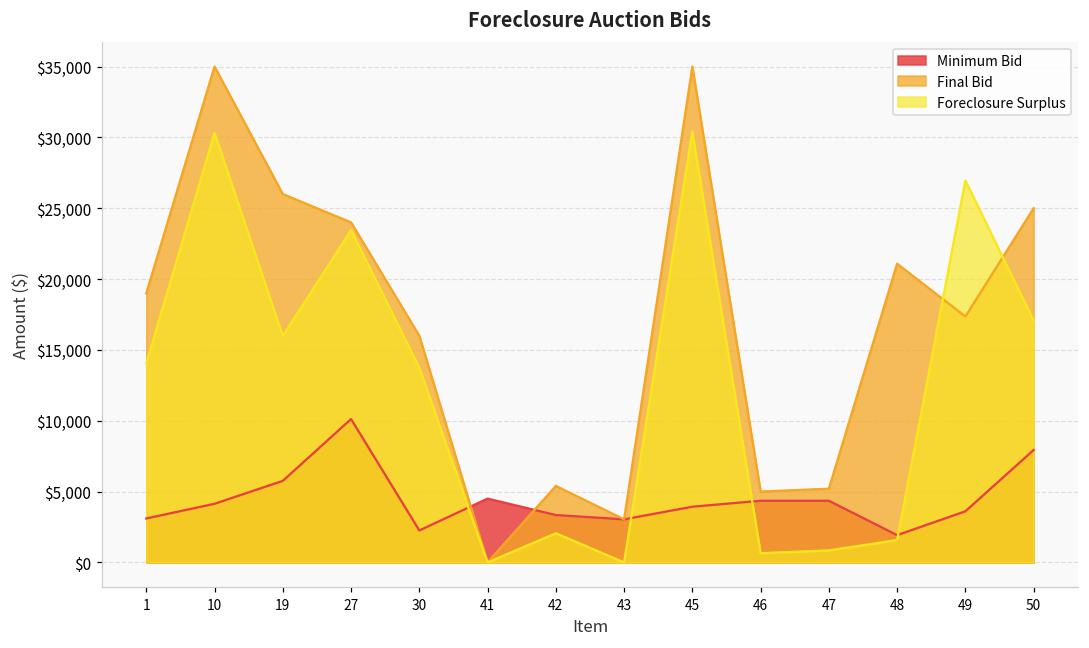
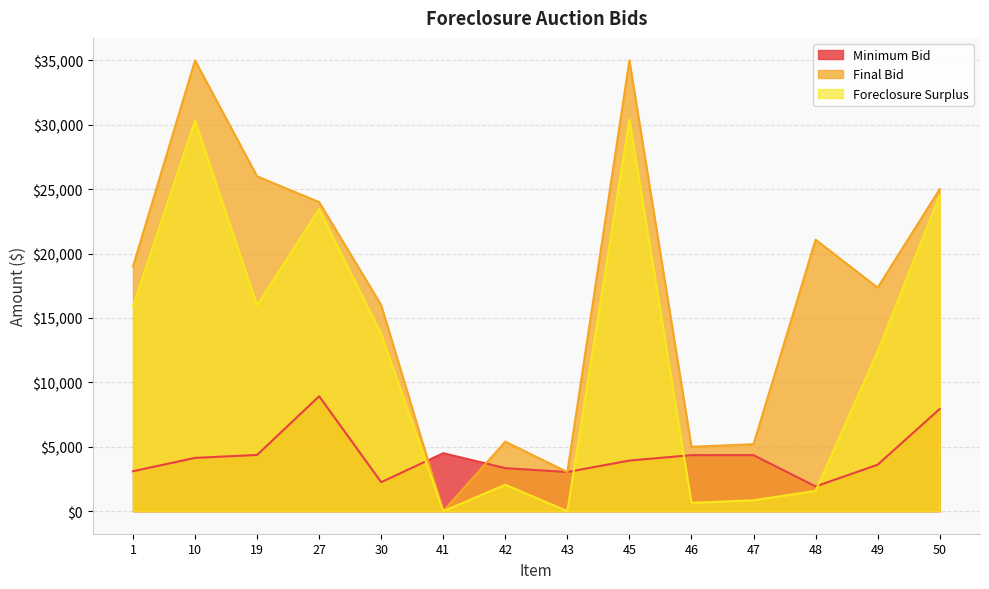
Foreclosure Surplus, 1: $14,000 -> $15,900
Minimum Bid, 19: $5,800 -> $4,400
Minimum Bid, 27: $10,100 -> $8,900
Foreclosure Surplus, 49: $27,000 -> $12,400
Foreclosure Surplus, 50: $17,100 -> $24,500
